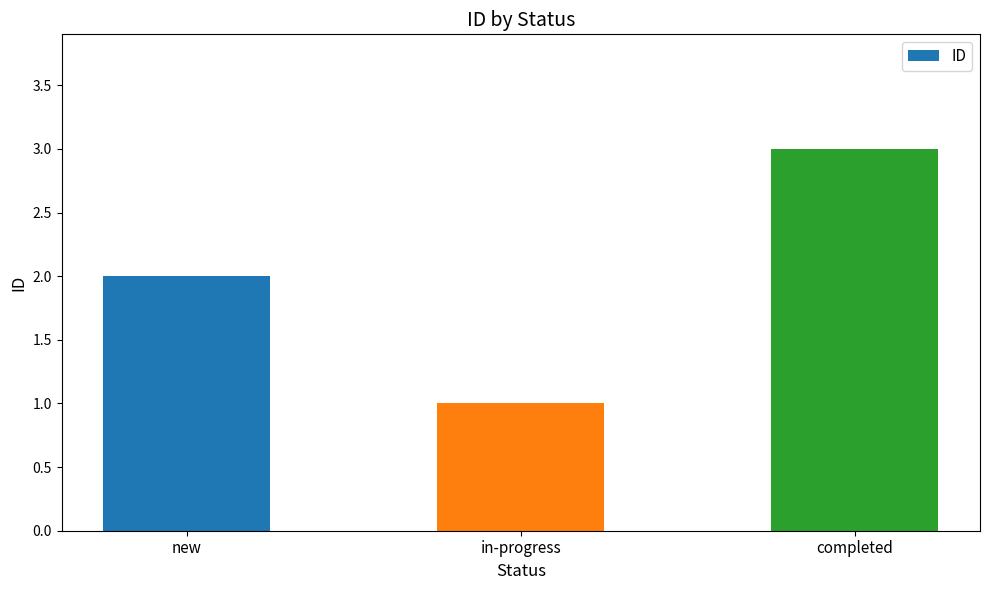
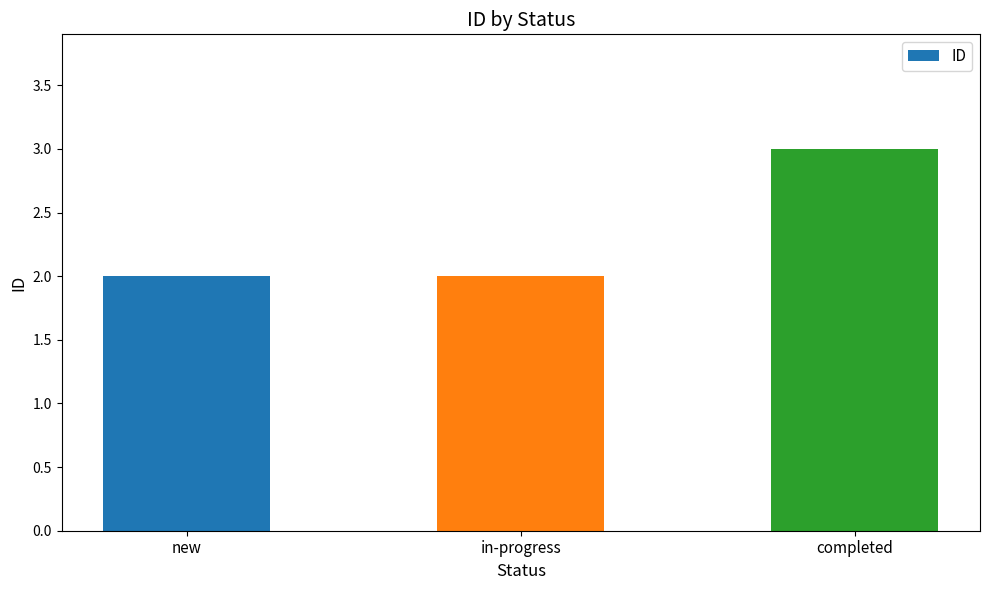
in-progress: 1 -> 2
